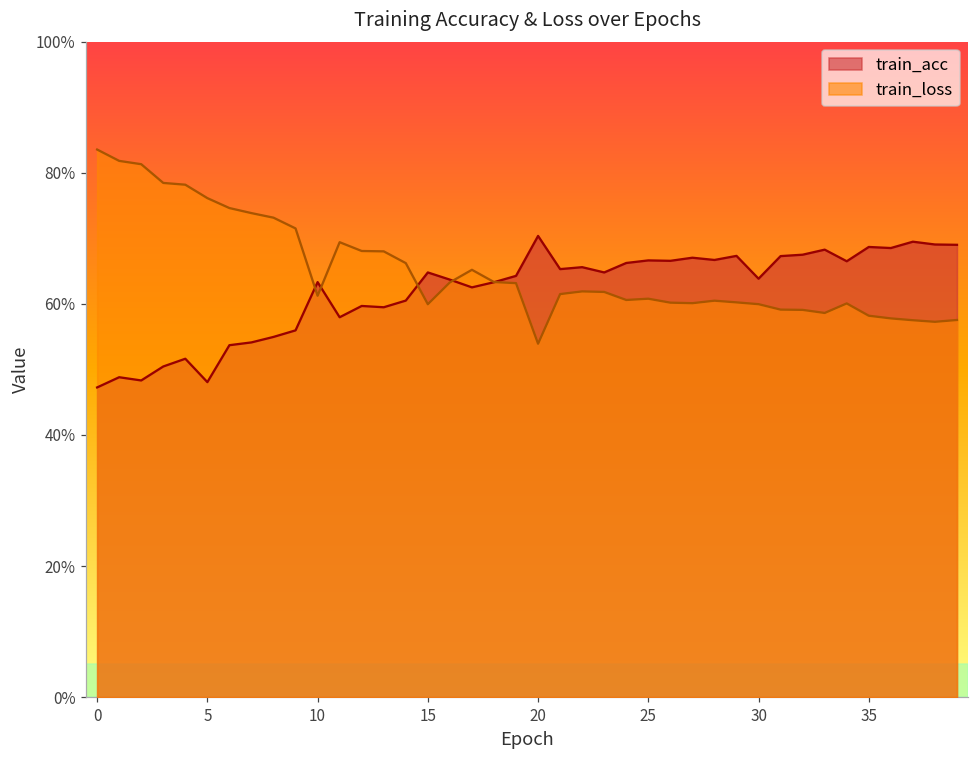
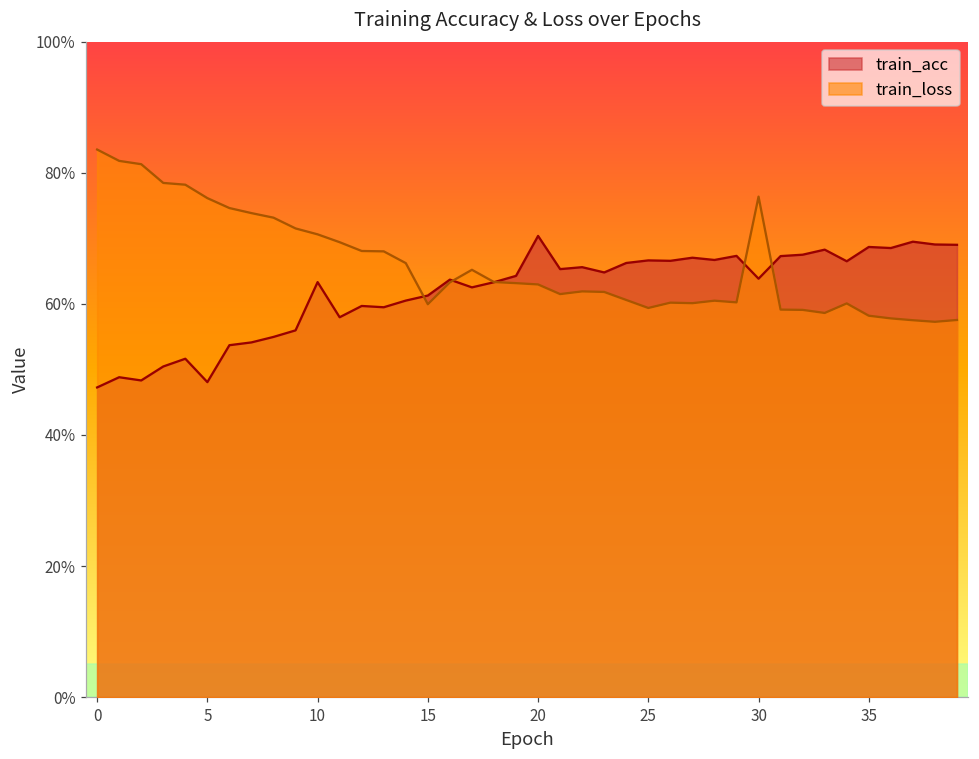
train_loss, 10: 61% -> 71%
train_acc, 15: 65% -> 61%
train_loss, 20: 54% -> 63%
train_loss, 25: 61% -> 59%
train_loss, 30: 60% -> 76%
